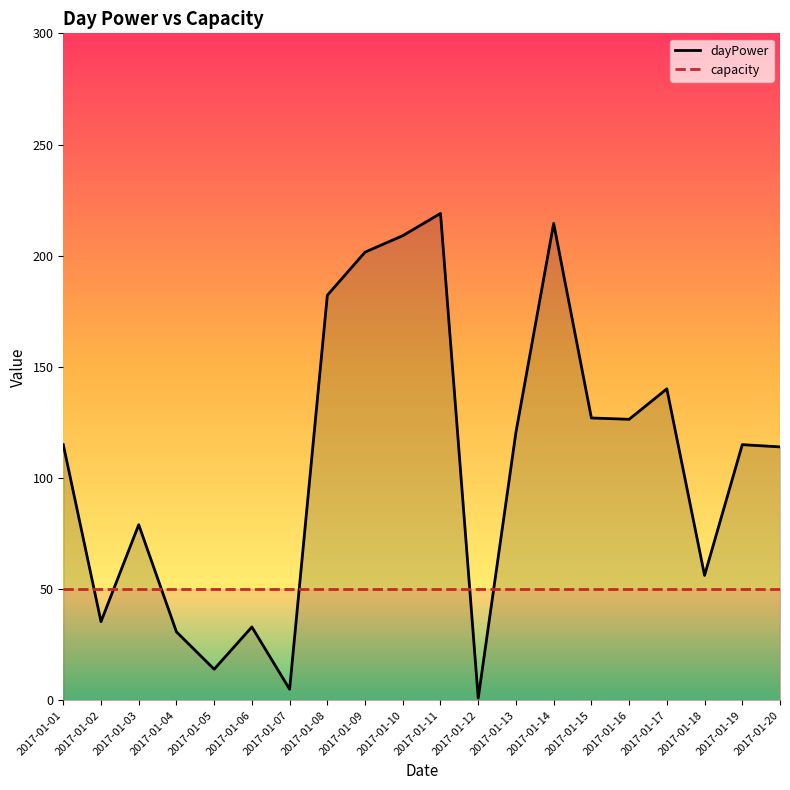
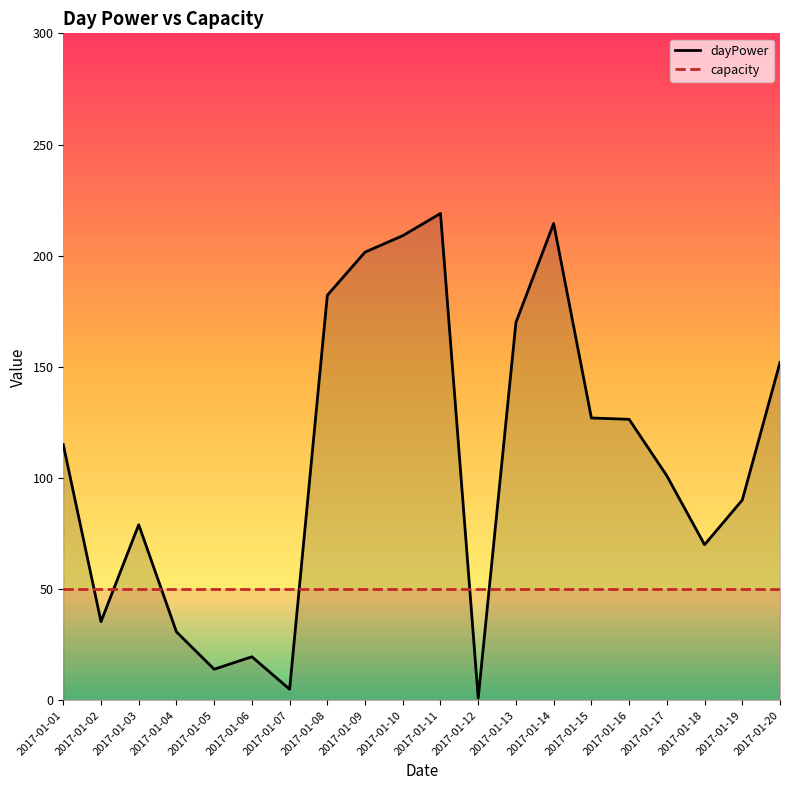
dayPower, 2017-01-06: 33 -> 20
dayPower, 2017-01-13: 121 -> 170
dayPower, 2017-01-17: 140 -> 101
dayPower, 2017-01-18: 56 -> 70
dayPower, 2017-01-19: 115 -> 90
dayPower, 2017-01-20: 114 -> 152
